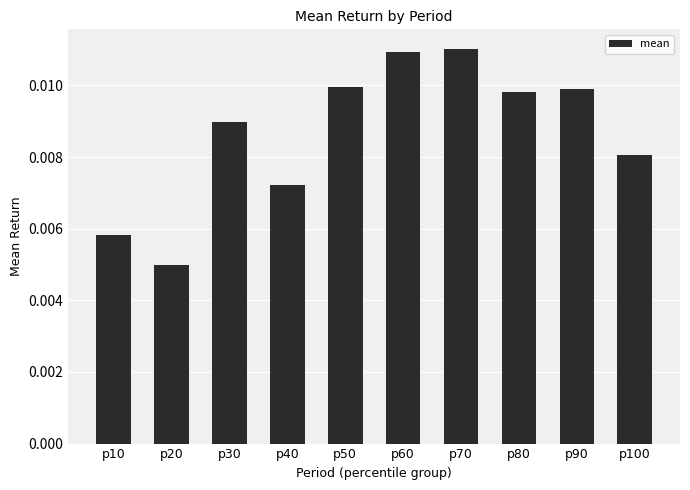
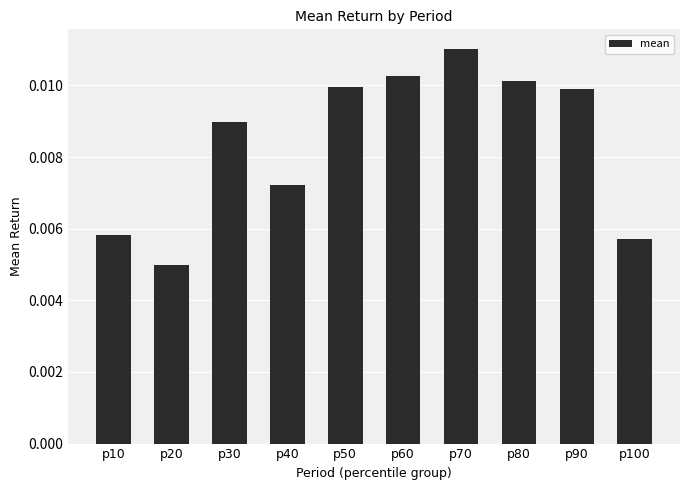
p60: 0.0109 -> 0.0103
p80: 0.0098 -> 0.0101
p100: 0.0081 -> 0.0057
